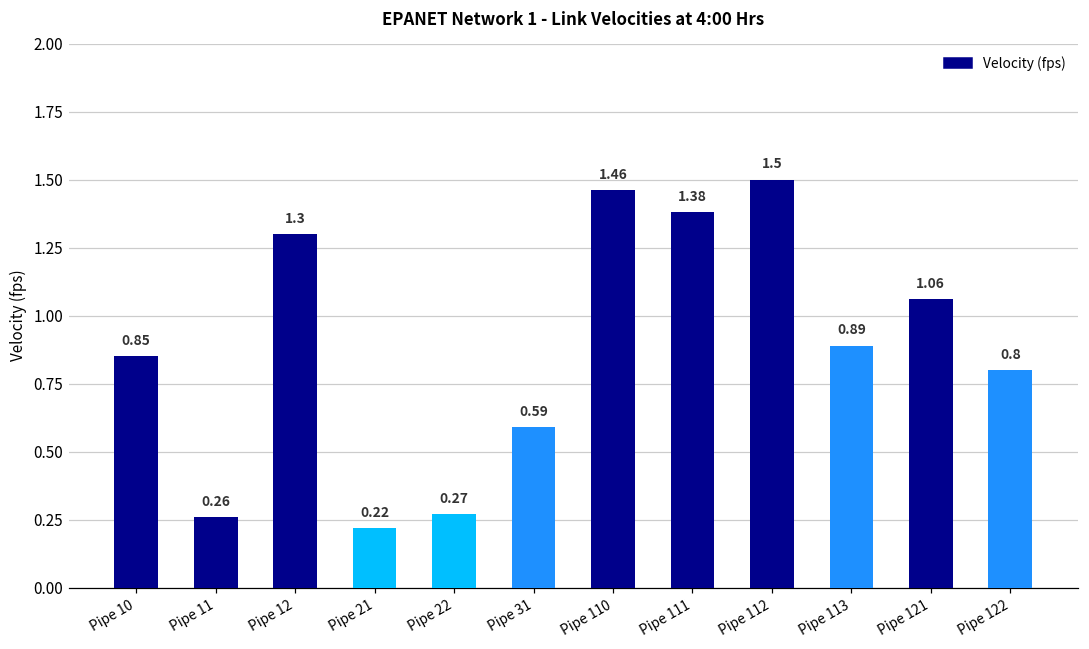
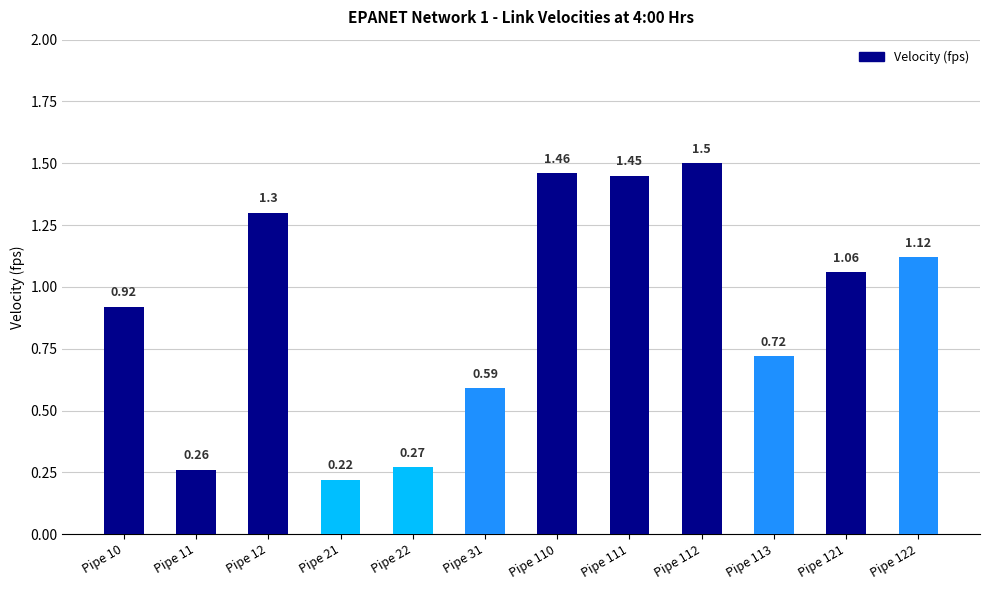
Pipe 10: 0.85 -> 0.92
Pipe 111: 1.38 -> 1.45
Pipe 113: 0.89 -> 0.72
Pipe 122: 0.8 -> 1.12
